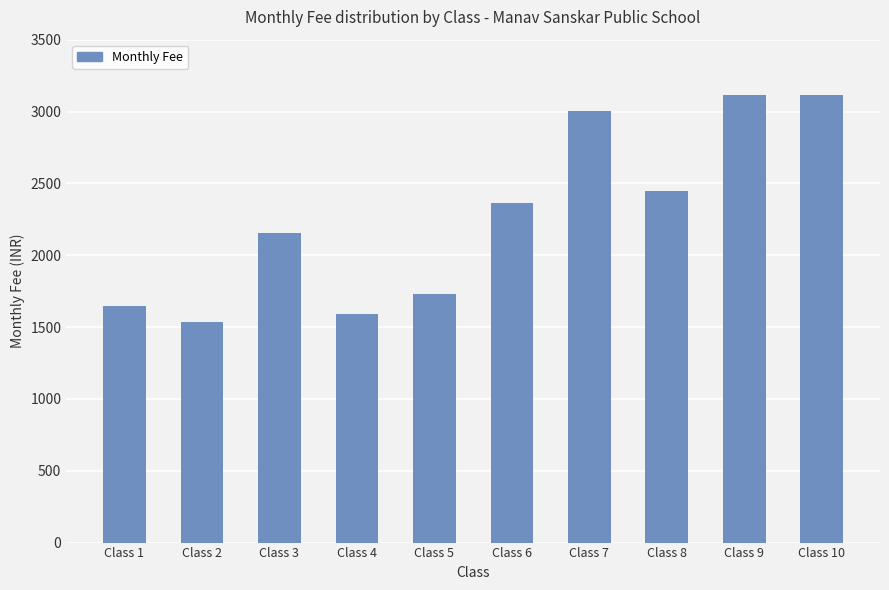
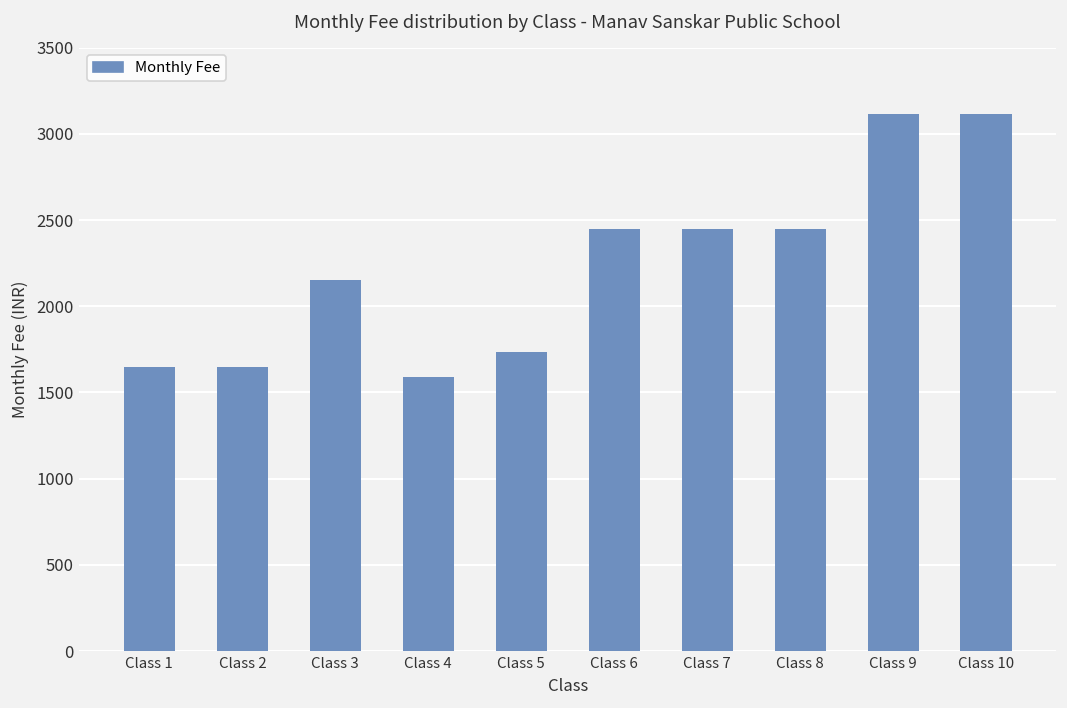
Class 2: 1540 -> 1650
Class 6: 2370 -> 2450
Class 7: 3000 -> 2450
